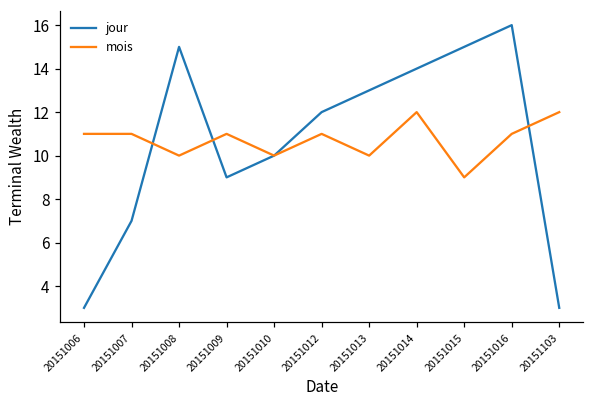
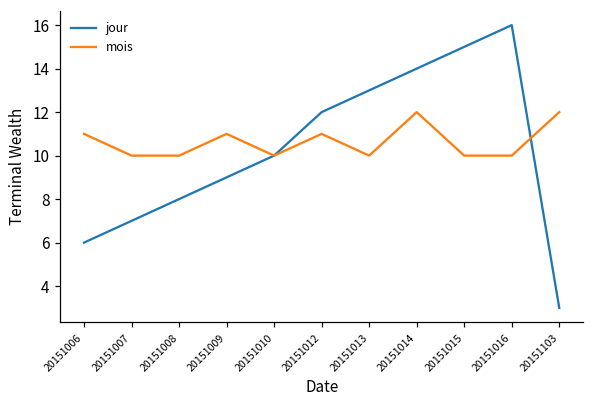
jour, 20151006: 3 -> 6
mois, 20151007: 11 -> 10
jour, 20151008: 15 -> 8
mois, 20151015: 9 -> 10
mois, 20151016: 11 -> 10
